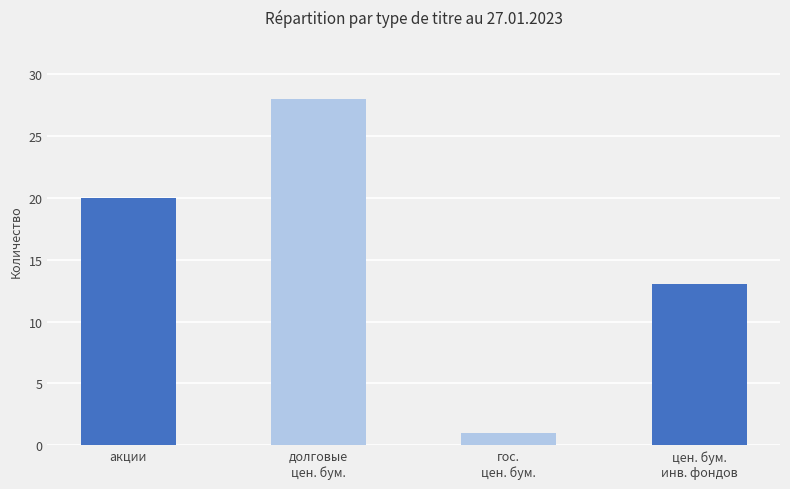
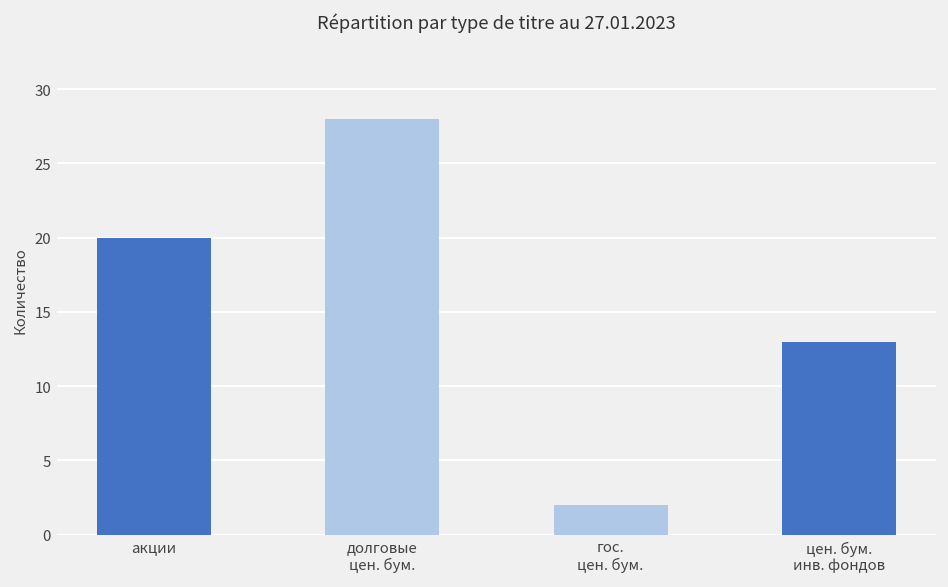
гос. цен. бум.: 1 -> 2
